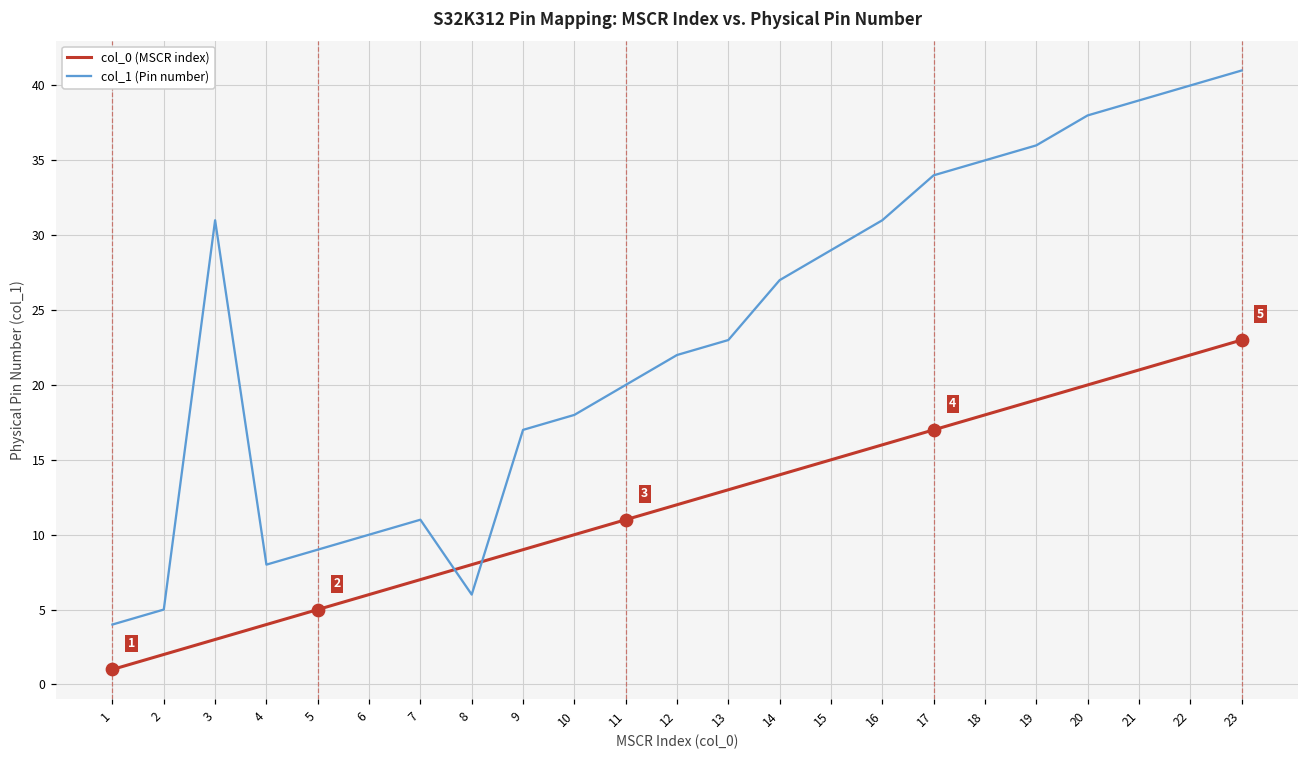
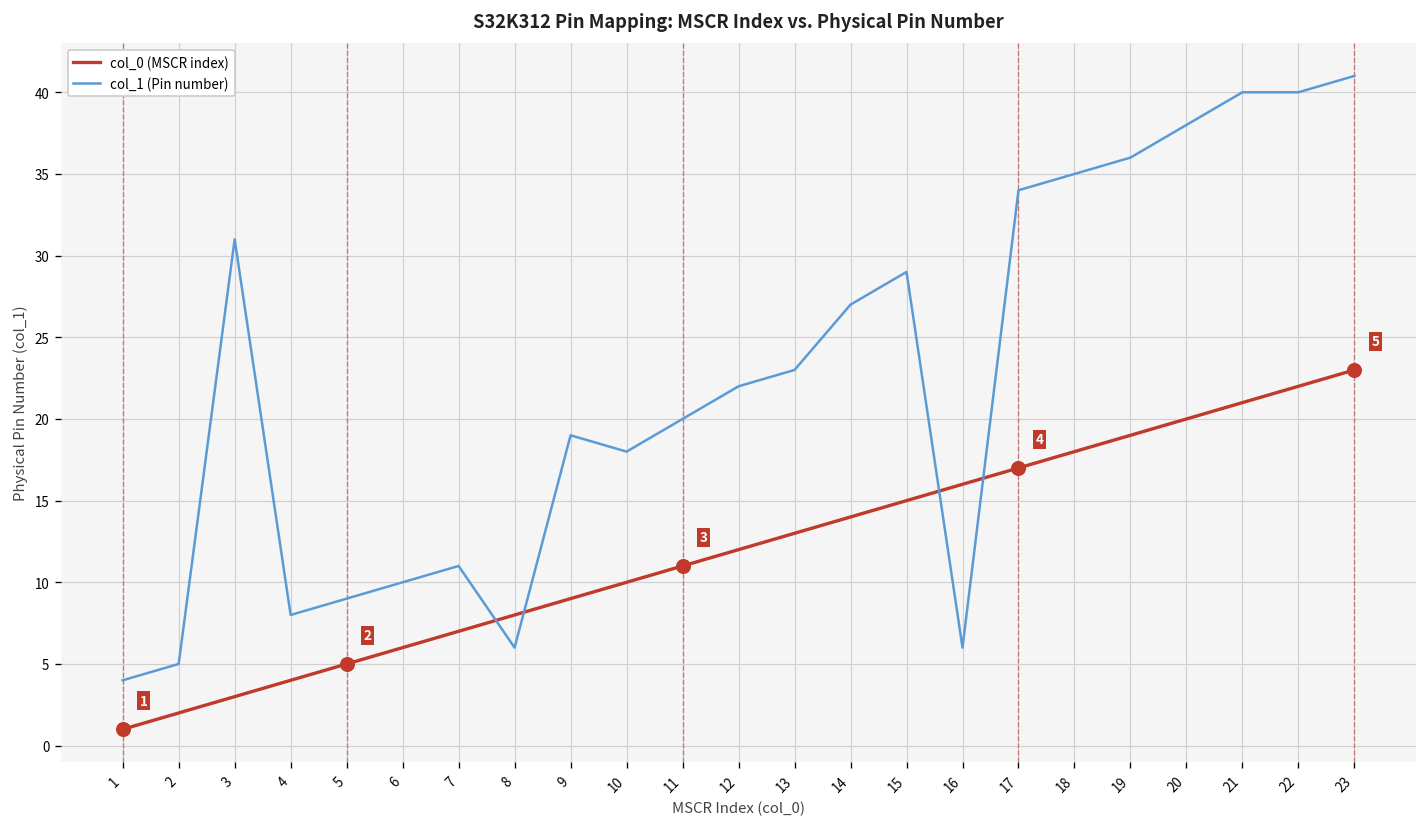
col_1 (Pin number), 9: 17 -> 19
col_1 (Pin number), 16: 31 -> 6
col_1 (Pin number), 21: 39 -> 40
